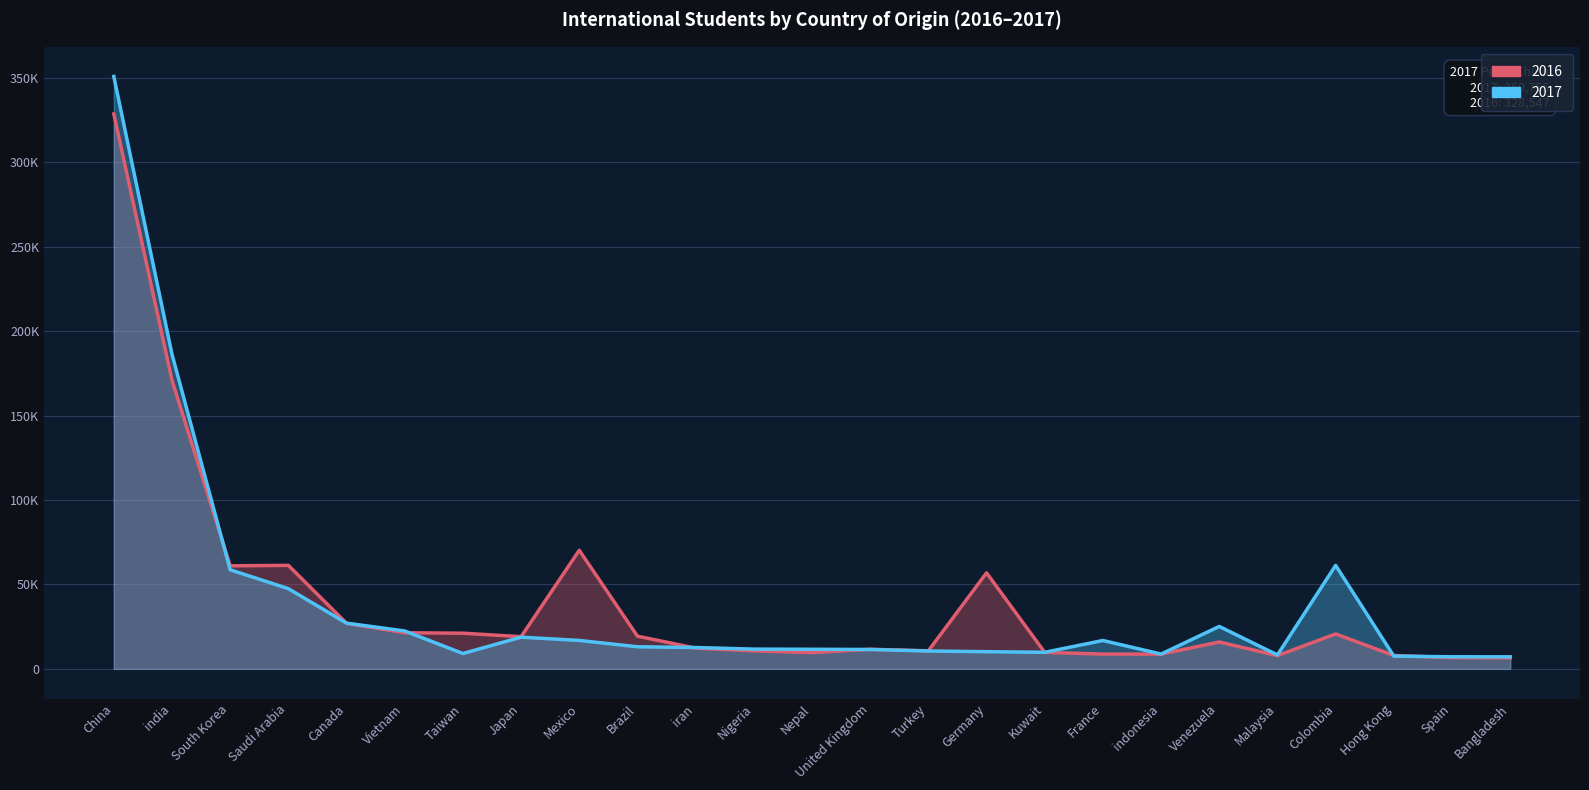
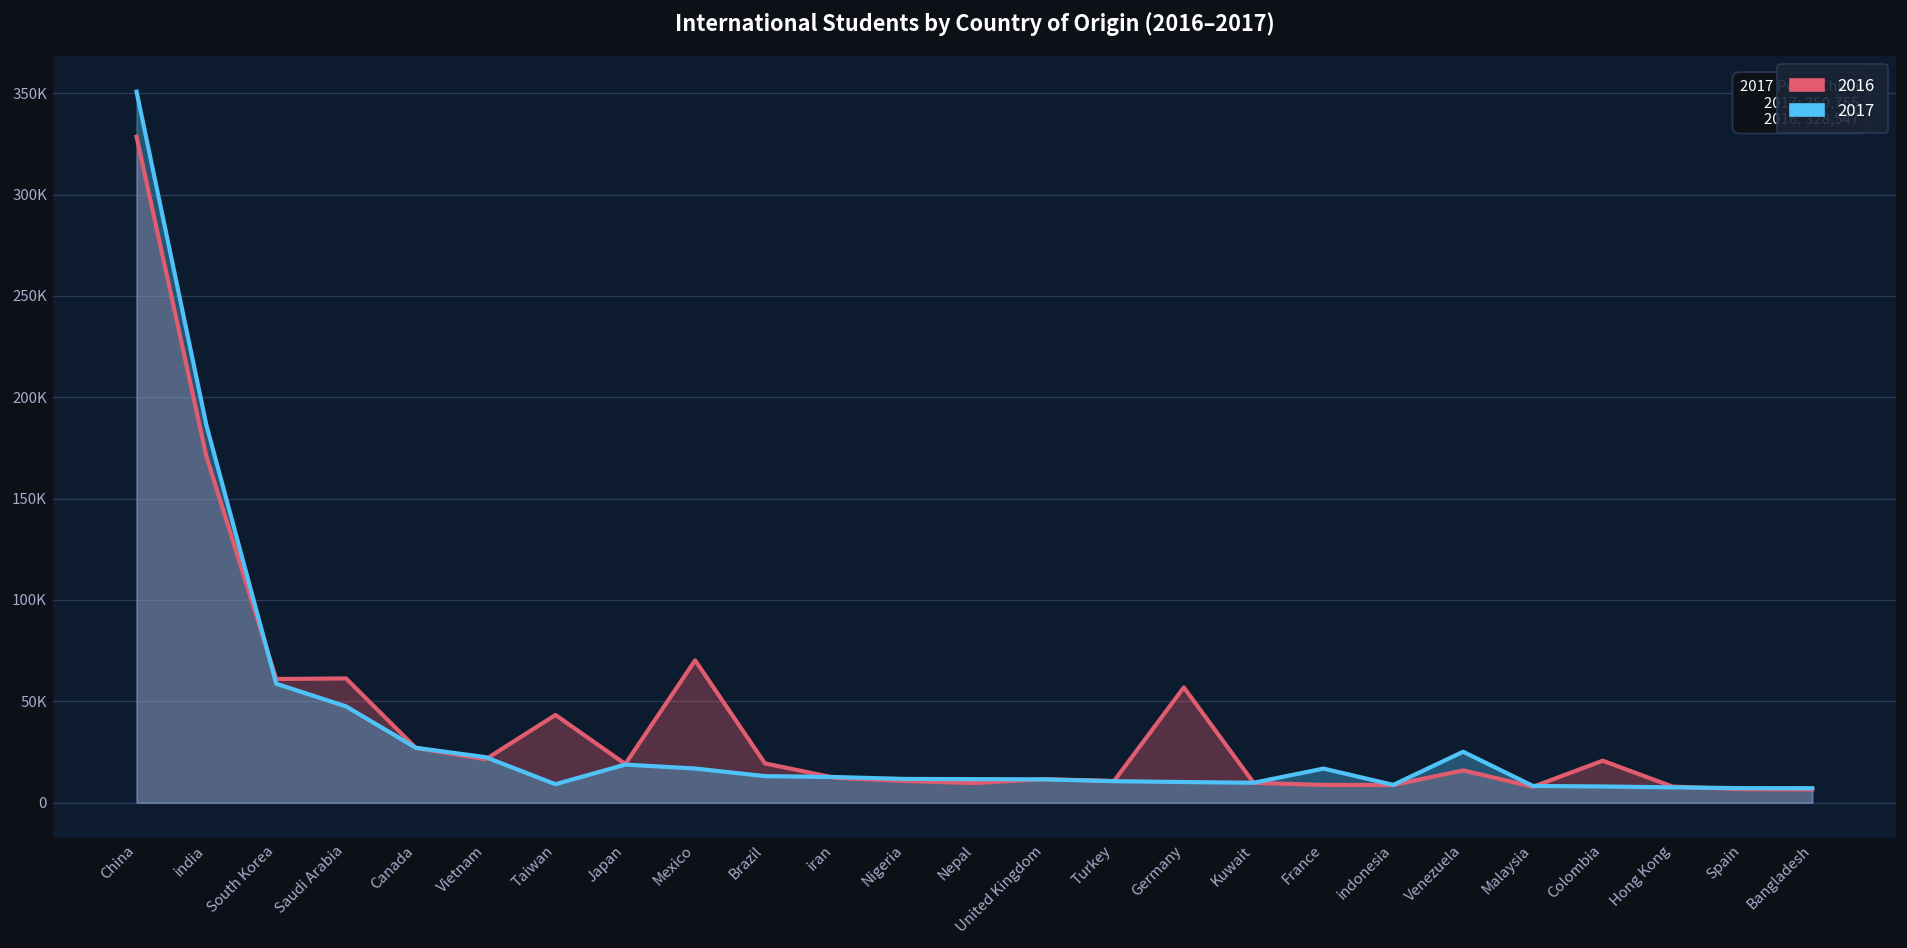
2016, Taiwan: 21000 -> 43000
2017, Colombia: 61000 -> 8000
